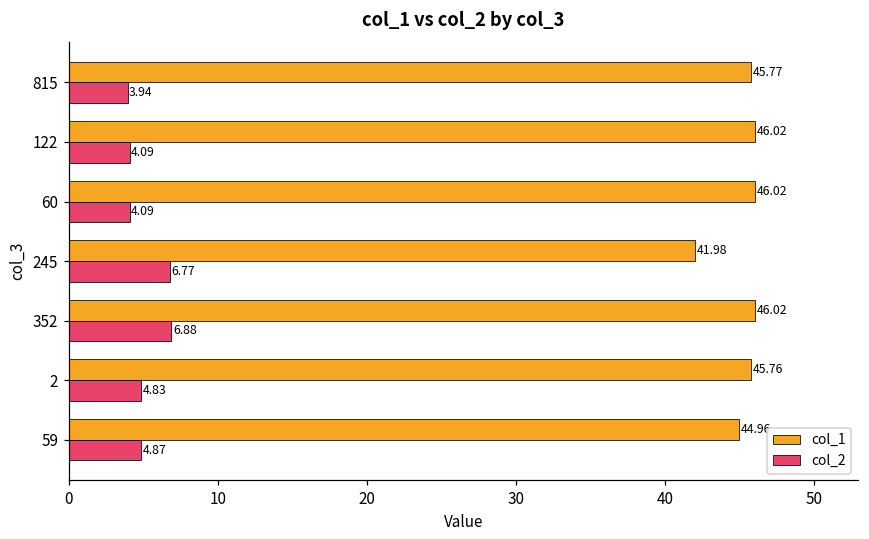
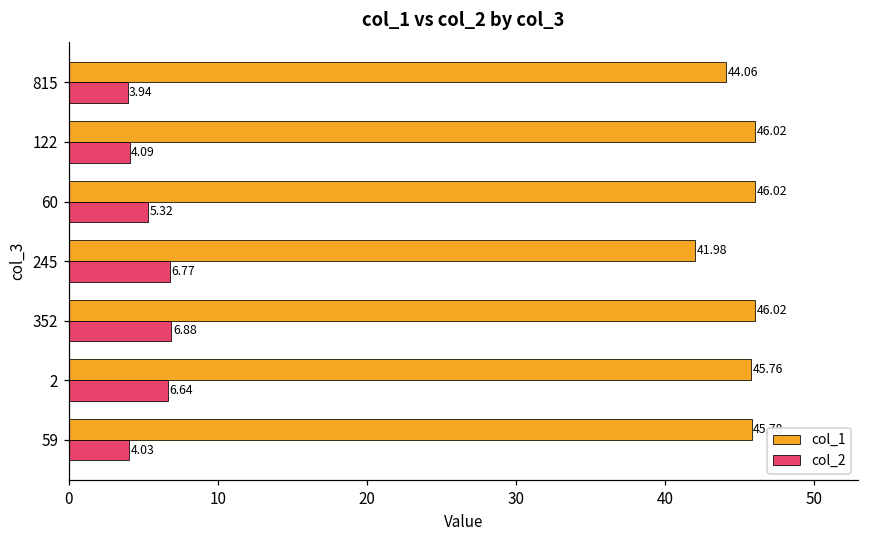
col_1, 815: 45.77 -> 44.06
col_2, 60: 4.09 -> 5.32
col_2, 2: 4.83 -> 6.64
col_1, 59: 45.0 -> 45.8
col_2, 59: 4.87 -> 4.03
